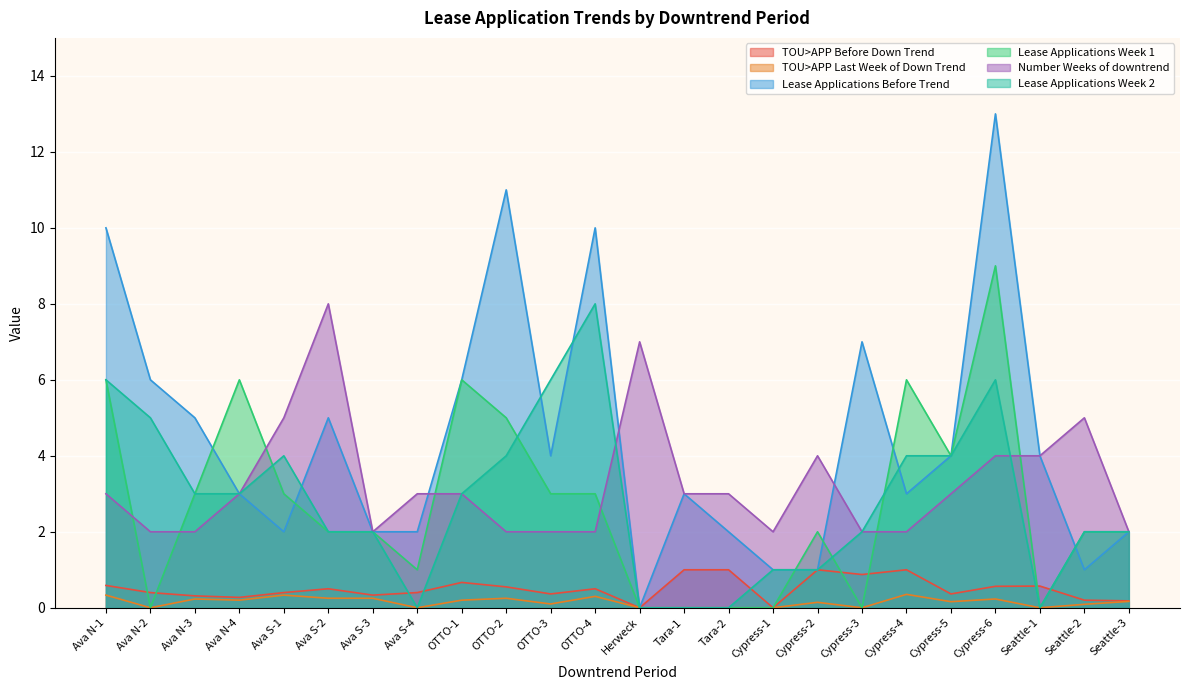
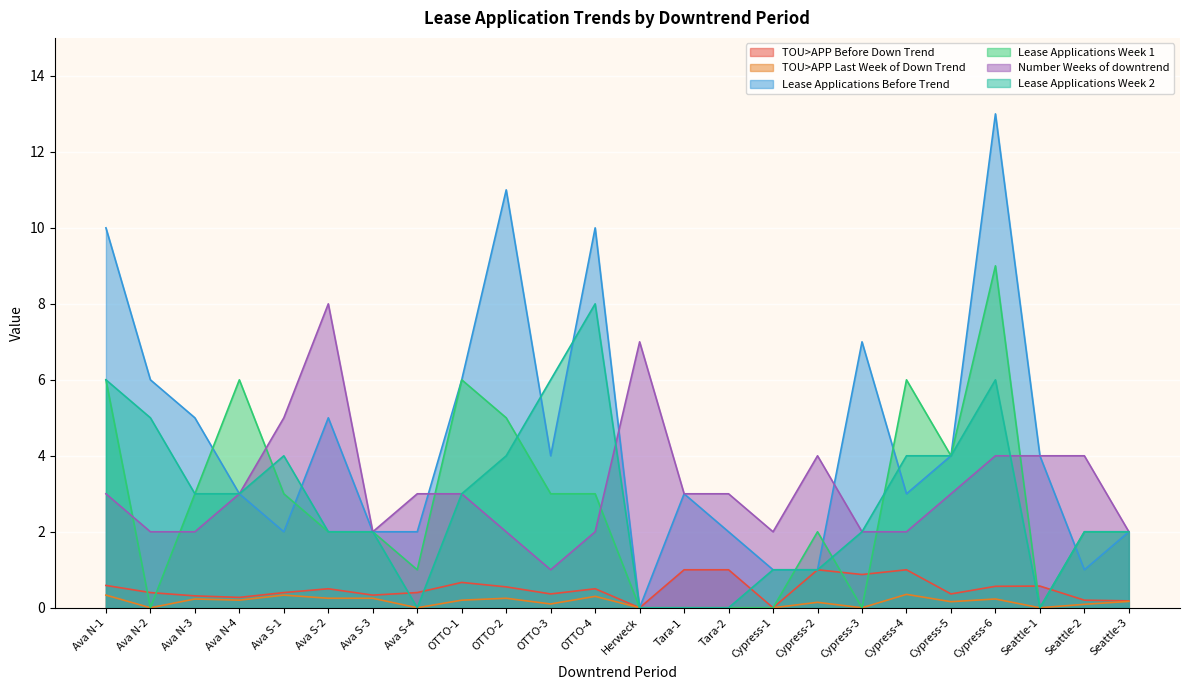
Number Weeks of downtrend, OTTO-3: 2 -> 1
Number Weeks of downtrend, Seattle-2: 5 -> 4
